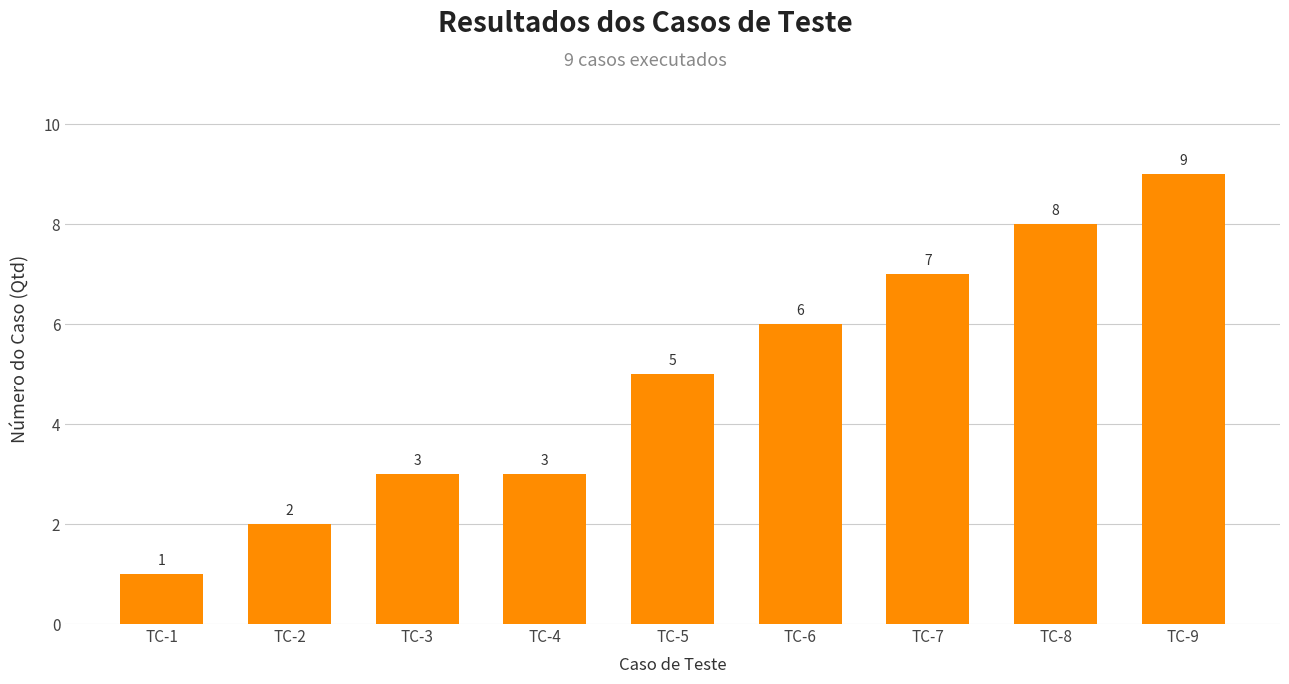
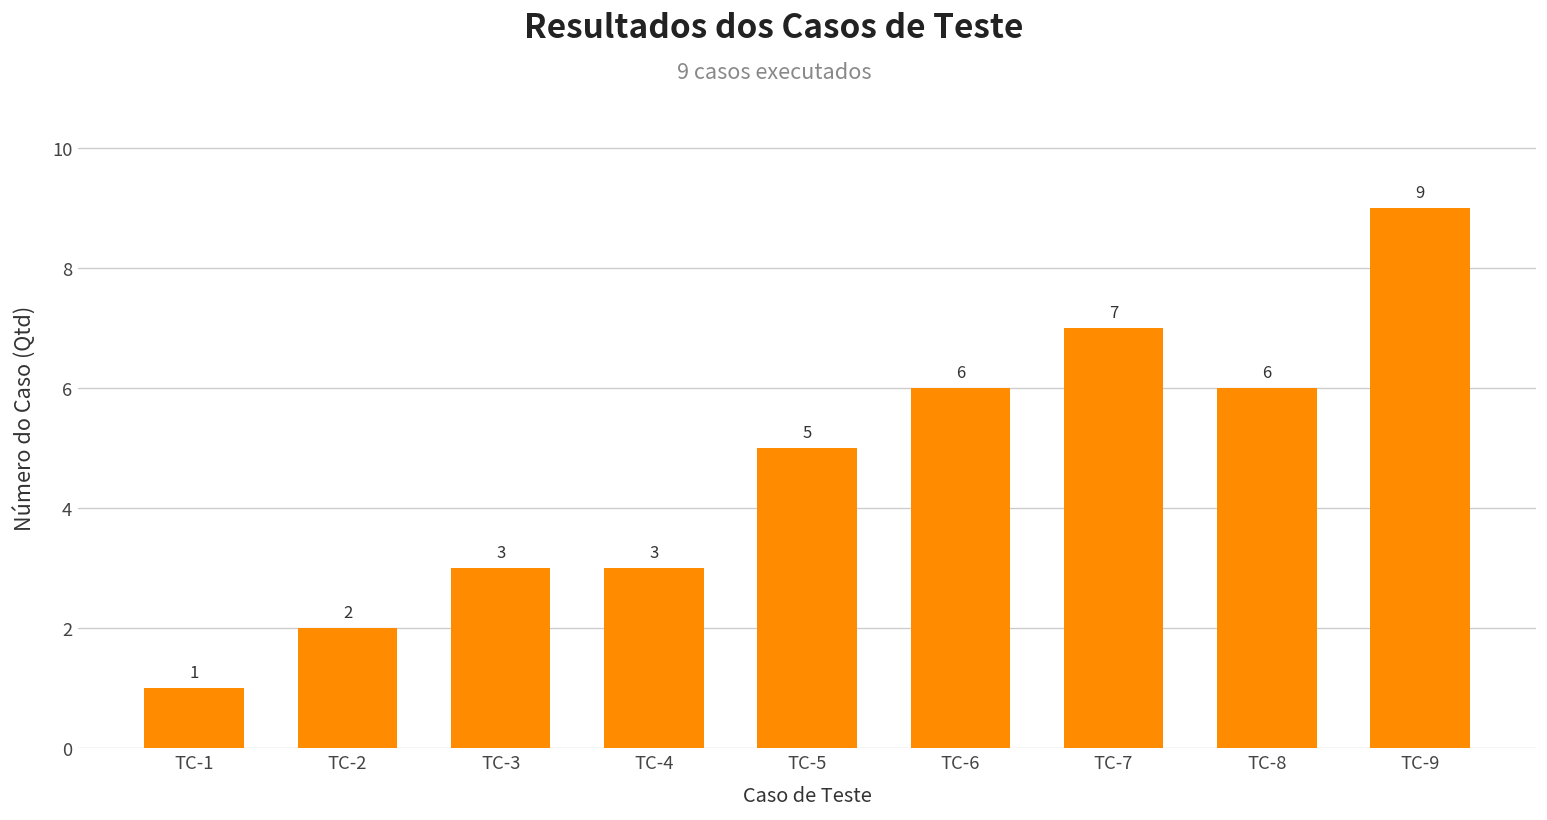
TC-8: 8 -> 6
